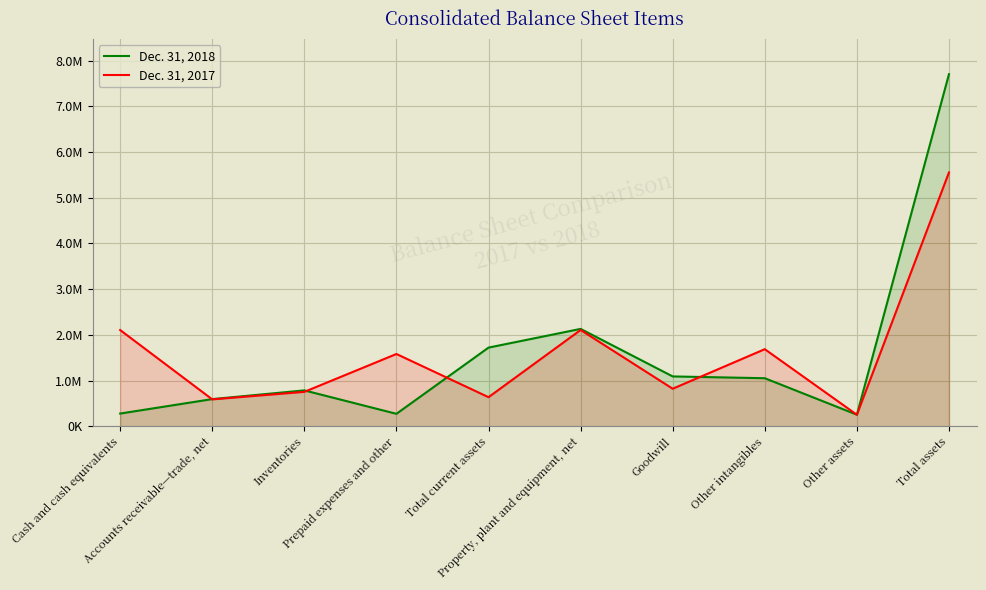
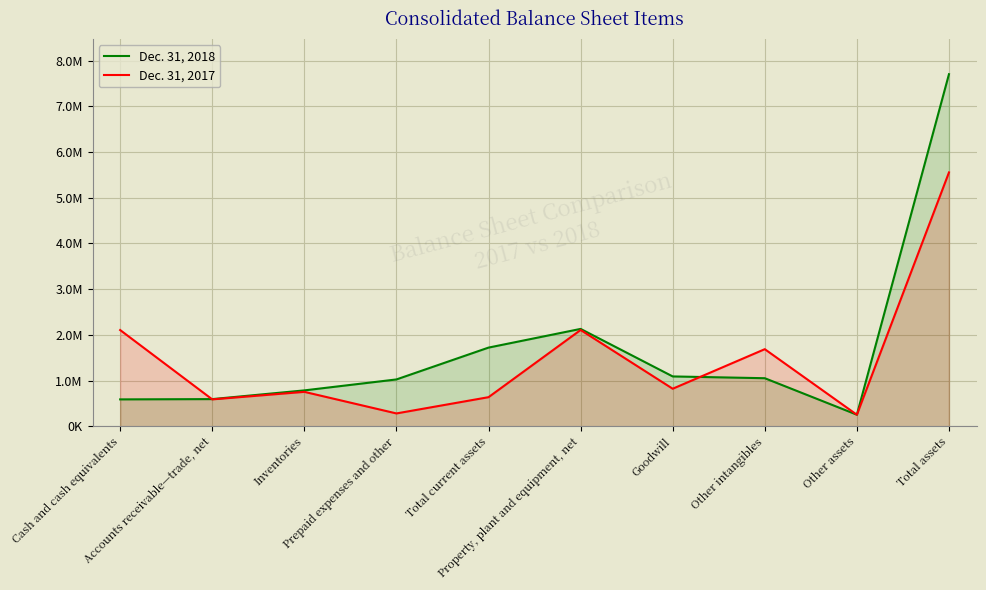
Dec. 31, 2018, Cash and cash equivalents: 300000 -> 600000
Dec. 31, 2018, Prepaid expenses and other: 300000 -> 1000000
Dec. 31, 2017, Prepaid expenses and other: 1600000 -> 300000
